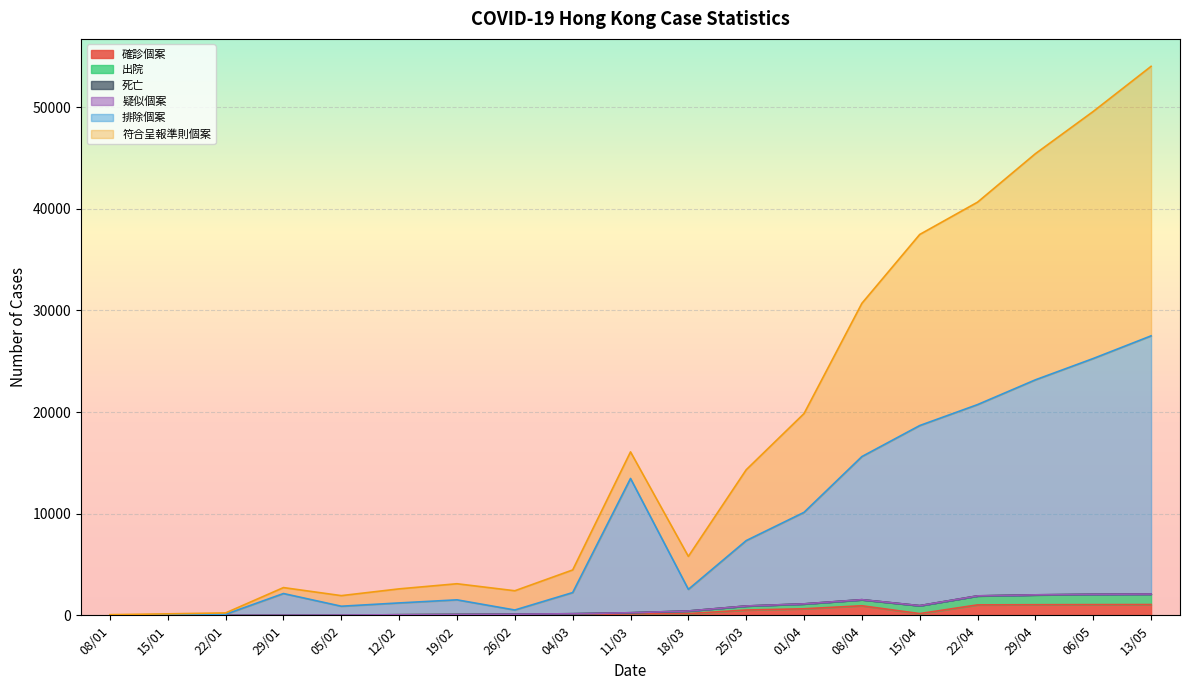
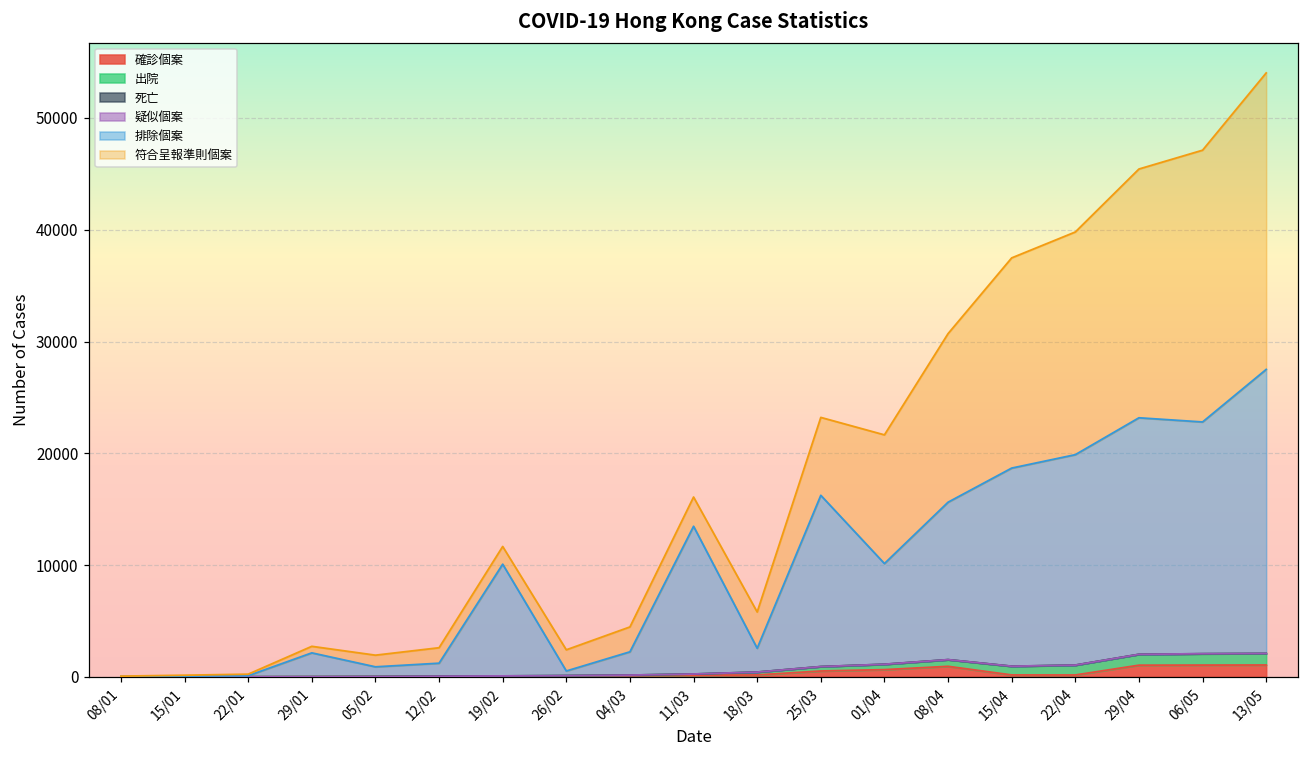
排除個案, 19/02: 1400 -> 10000
排除個案, 25/03: 6400 -> 15300
符合呈報準則個案, 01/04: 9700 -> 11500
確診個案, 22/04: 1000 -> 200
排除個案, 06/05: 23200 -> 20700
